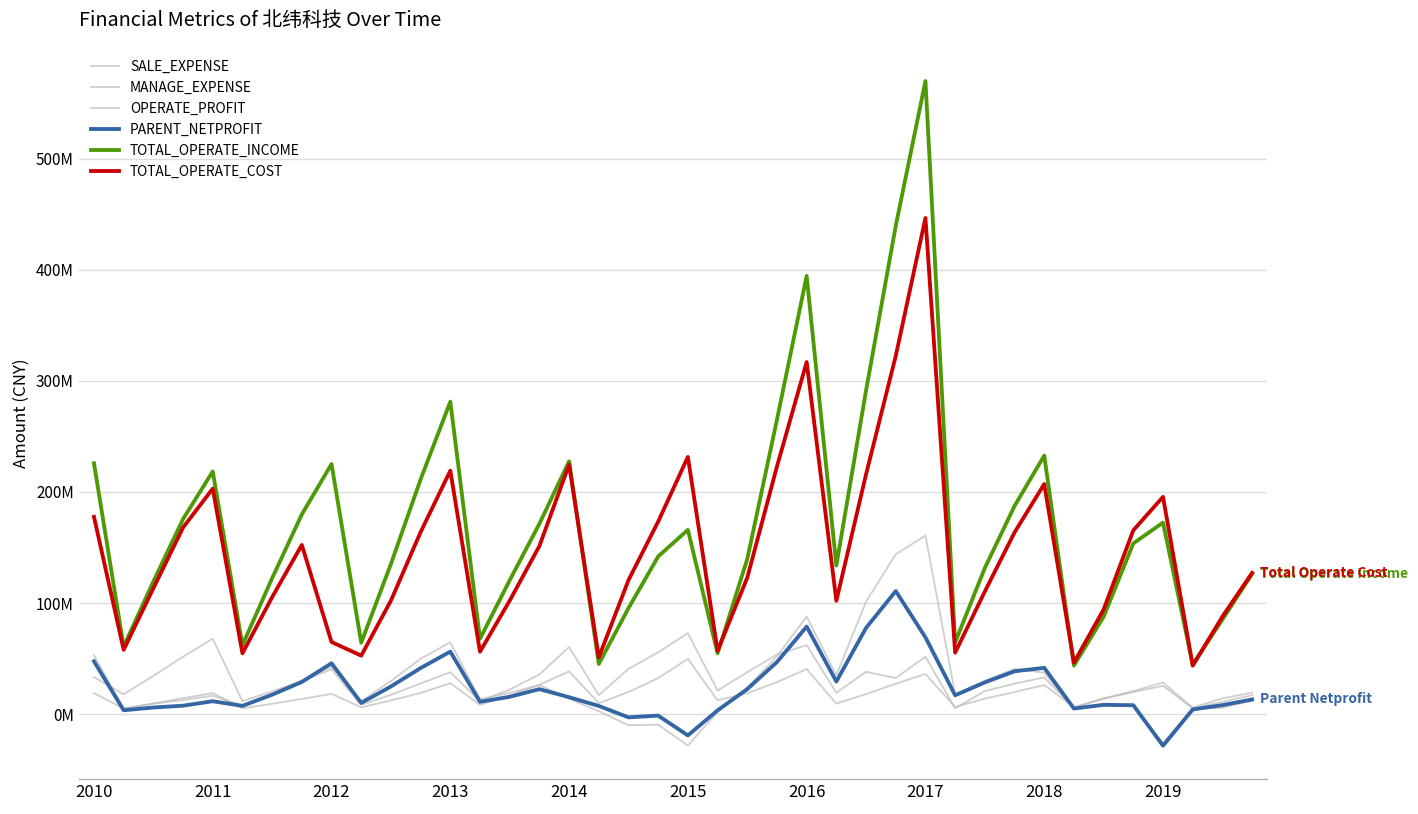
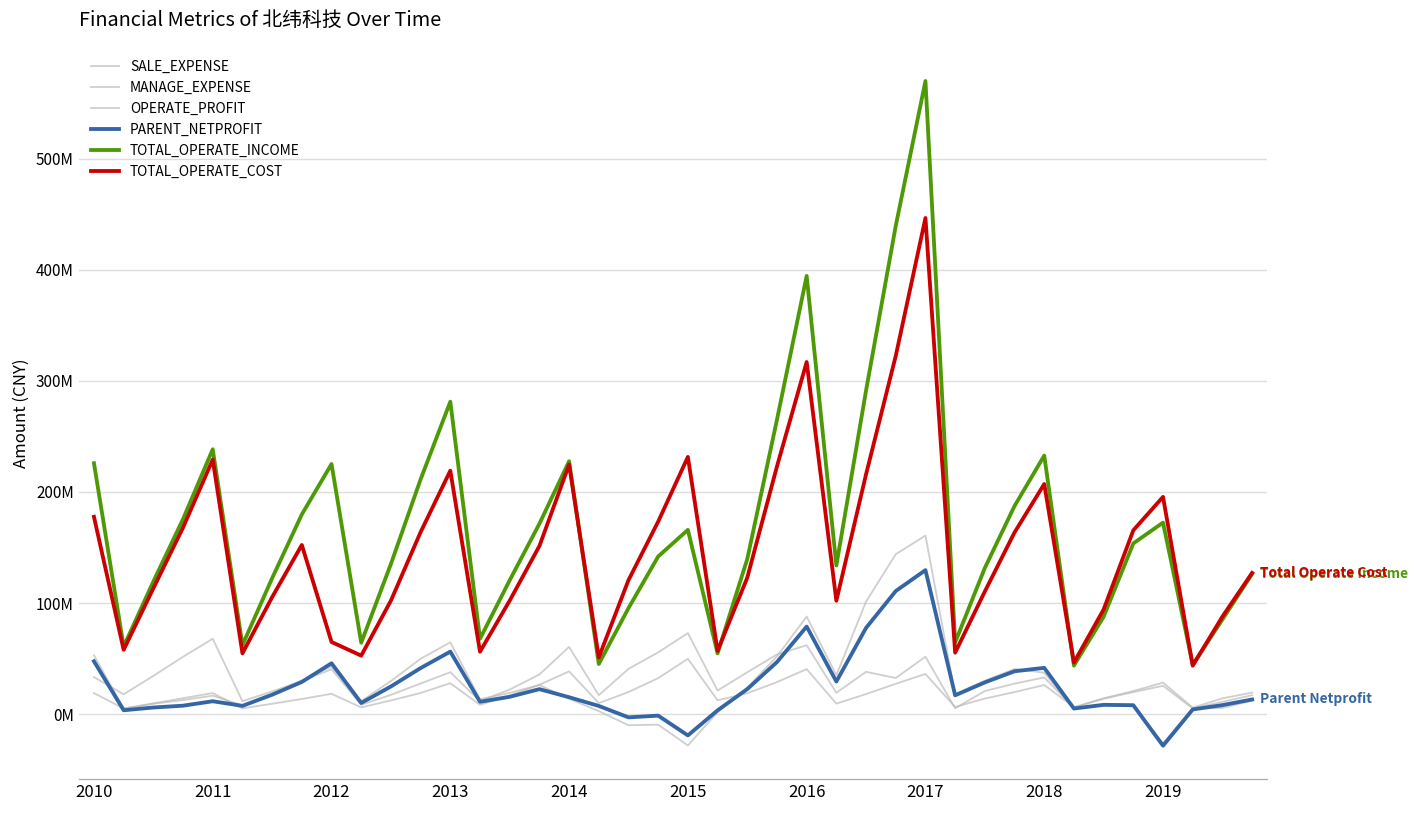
TOTAL_OPERATE_INCOME, 2011: 218000000 -> 238000000
TOTAL_OPERATE_COST, 2011: 203000000 -> 229000000
PARENT_NETPROFIT, 2017: 69000000 -> 130000000
